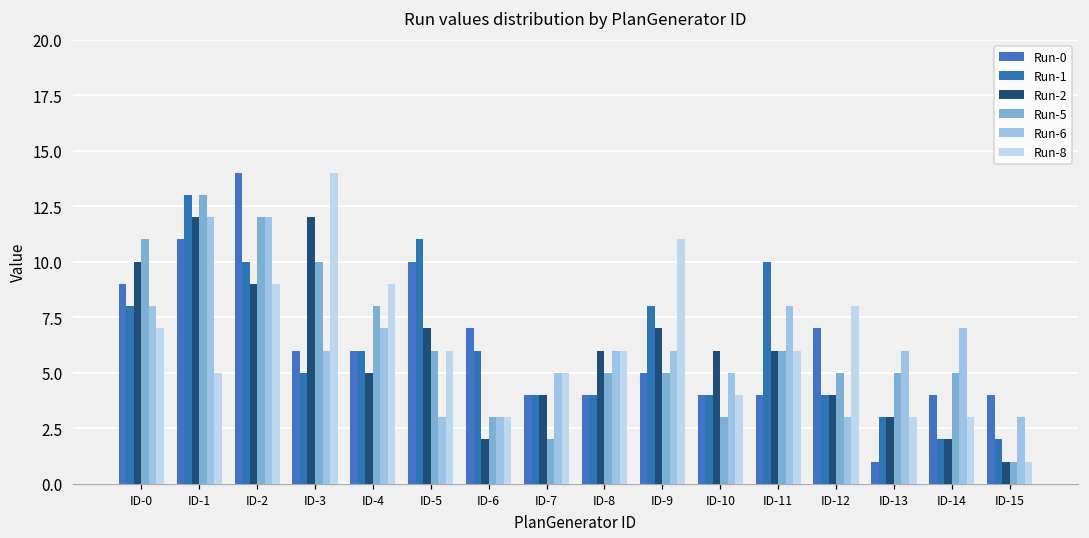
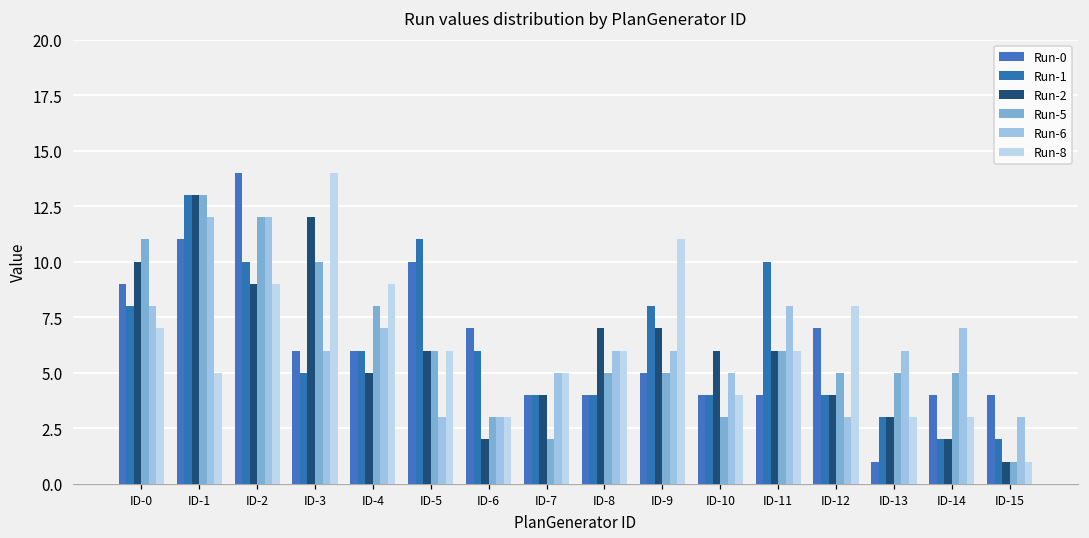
Run-2, ID-1: 12 -> 13
Run-2, ID-5: 7 -> 6
Run-2, ID-8: 6 -> 7
